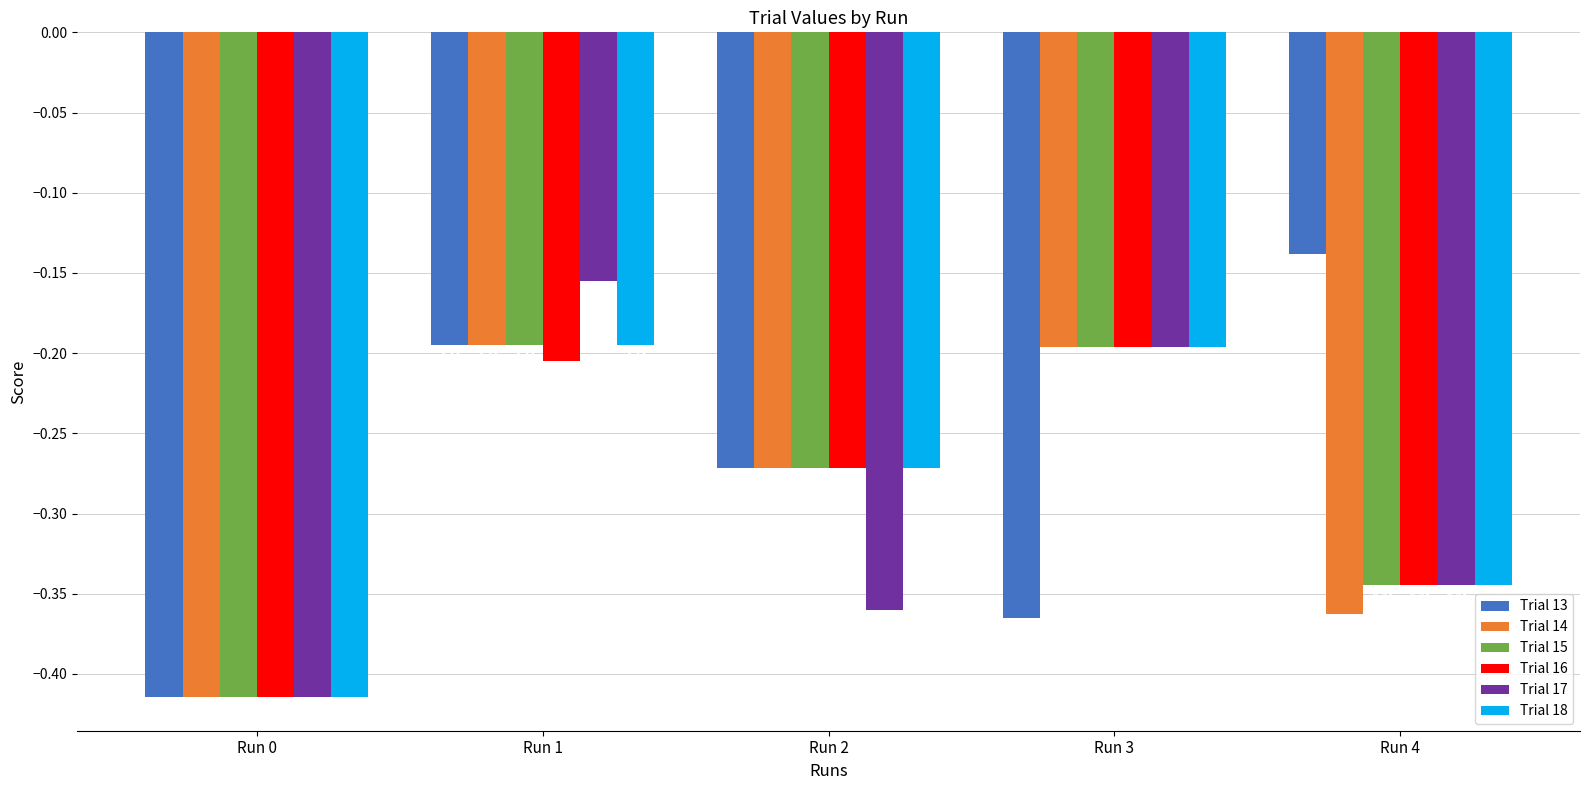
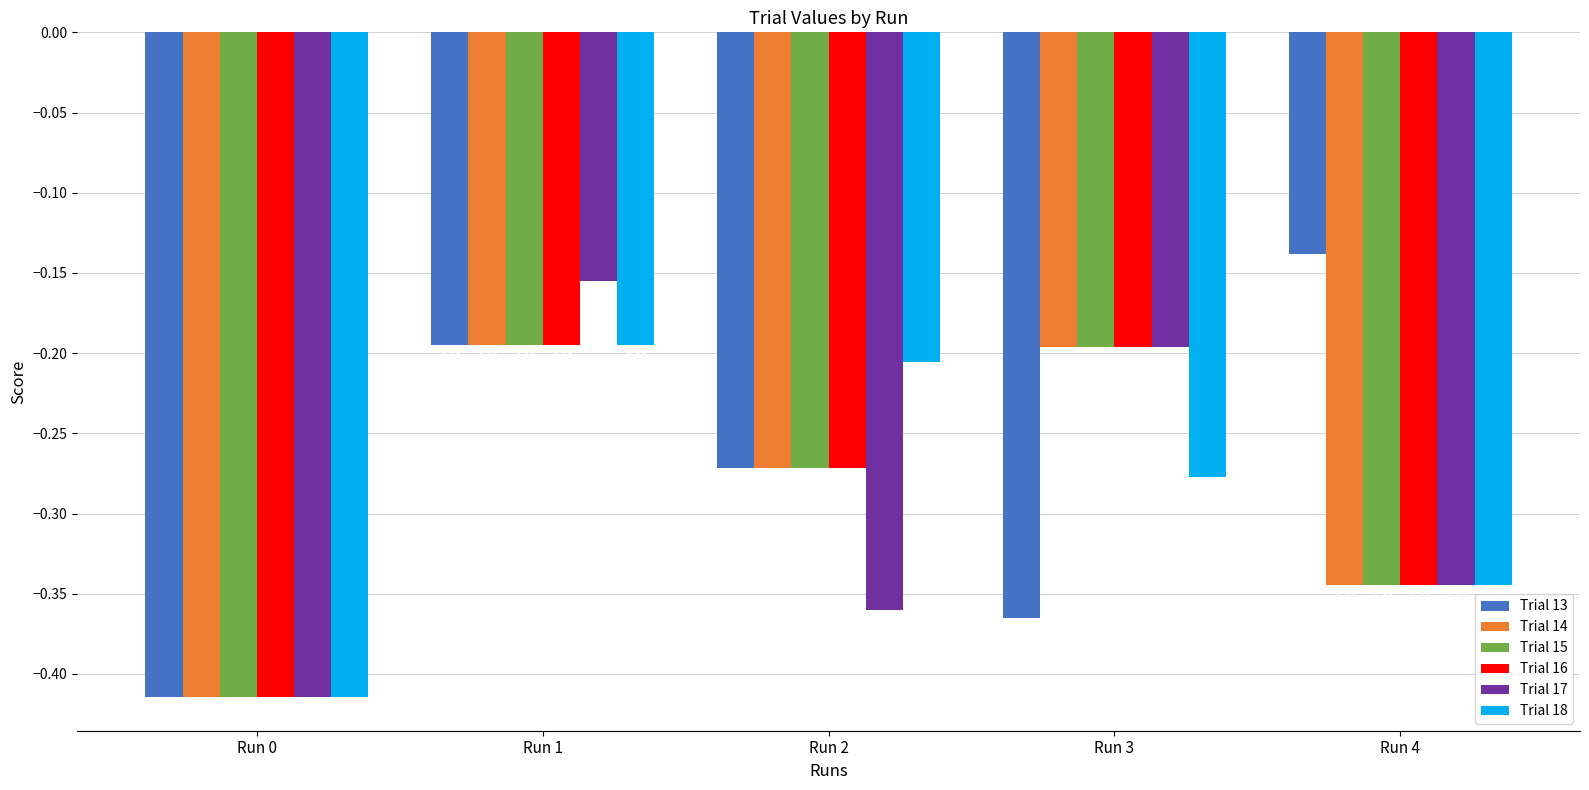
Trial 16, Run 1: -0.205 -> -0.195
Trial 18, Run 2: -0.271 -> -0.205
Trial 18, Run 3: -0.196 -> -0.277
Trial 14, Run 4: -0.362 -> -0.344
